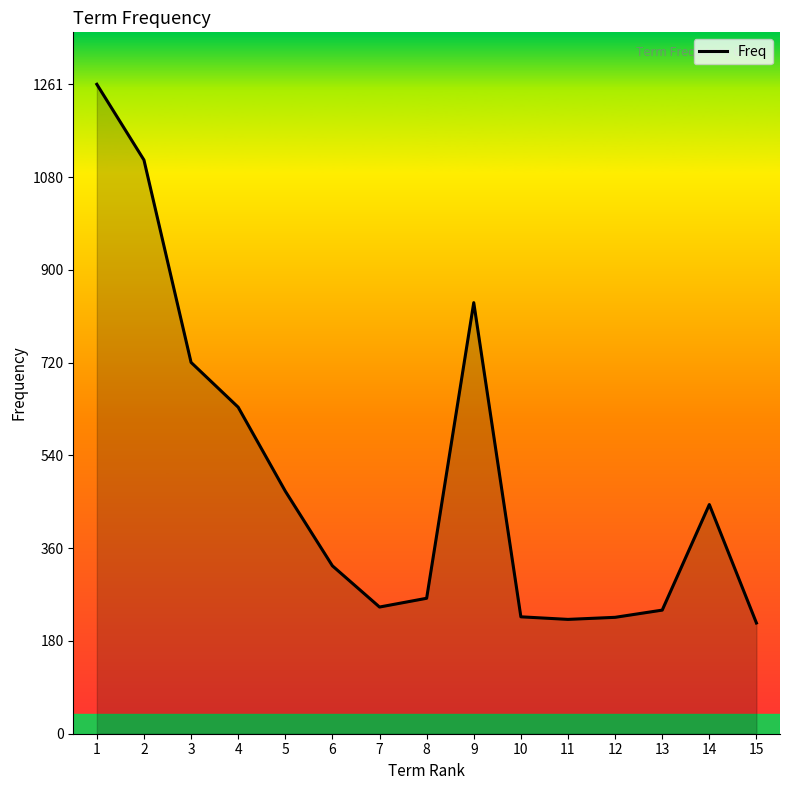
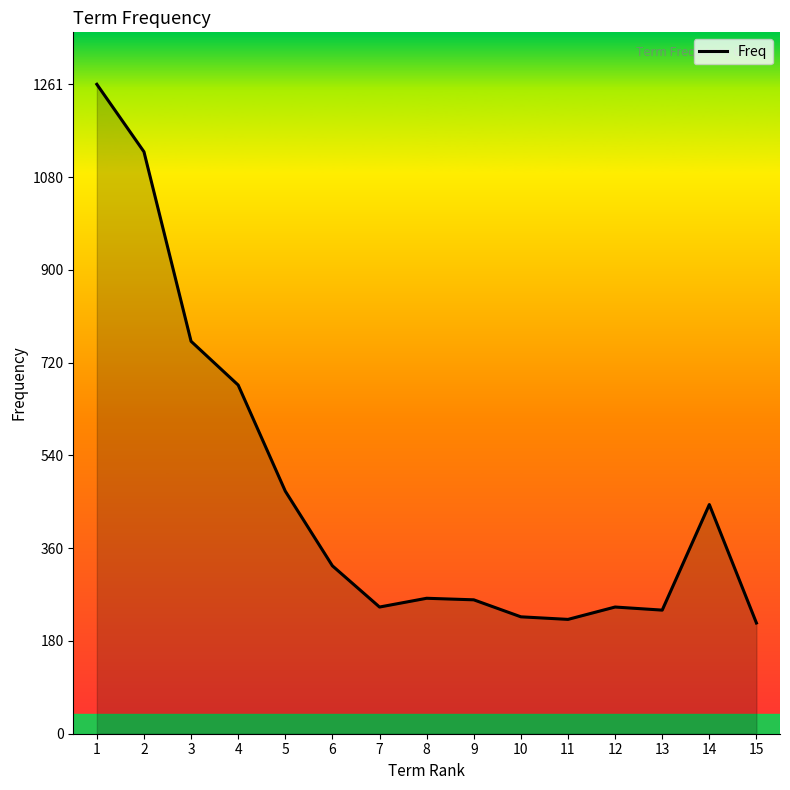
2: 1110 -> 1130
3: 720 -> 760
4: 630 -> 680
9: 840 -> 260
12: 230 -> 250
